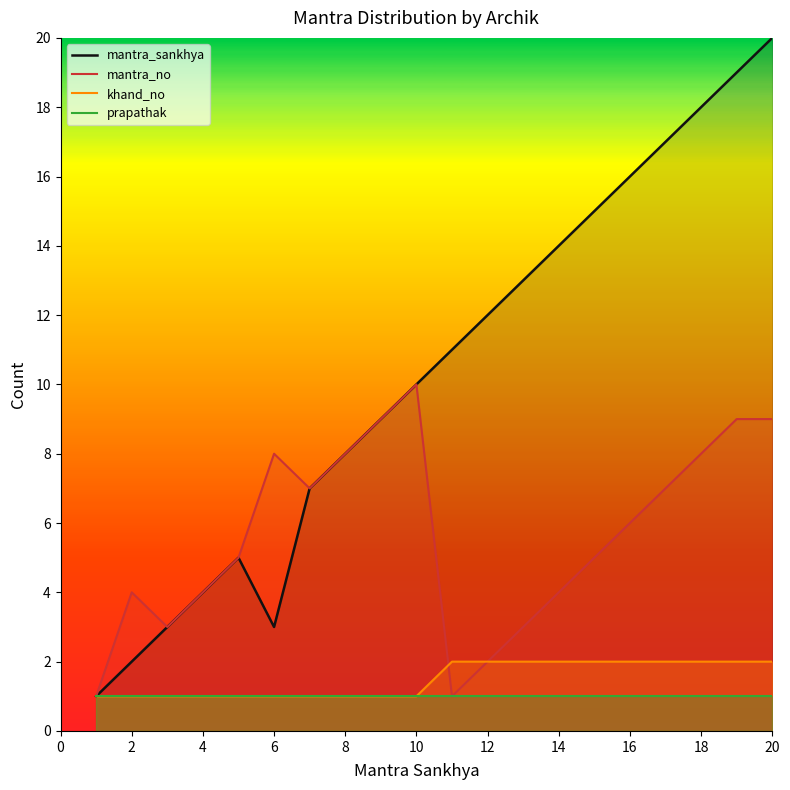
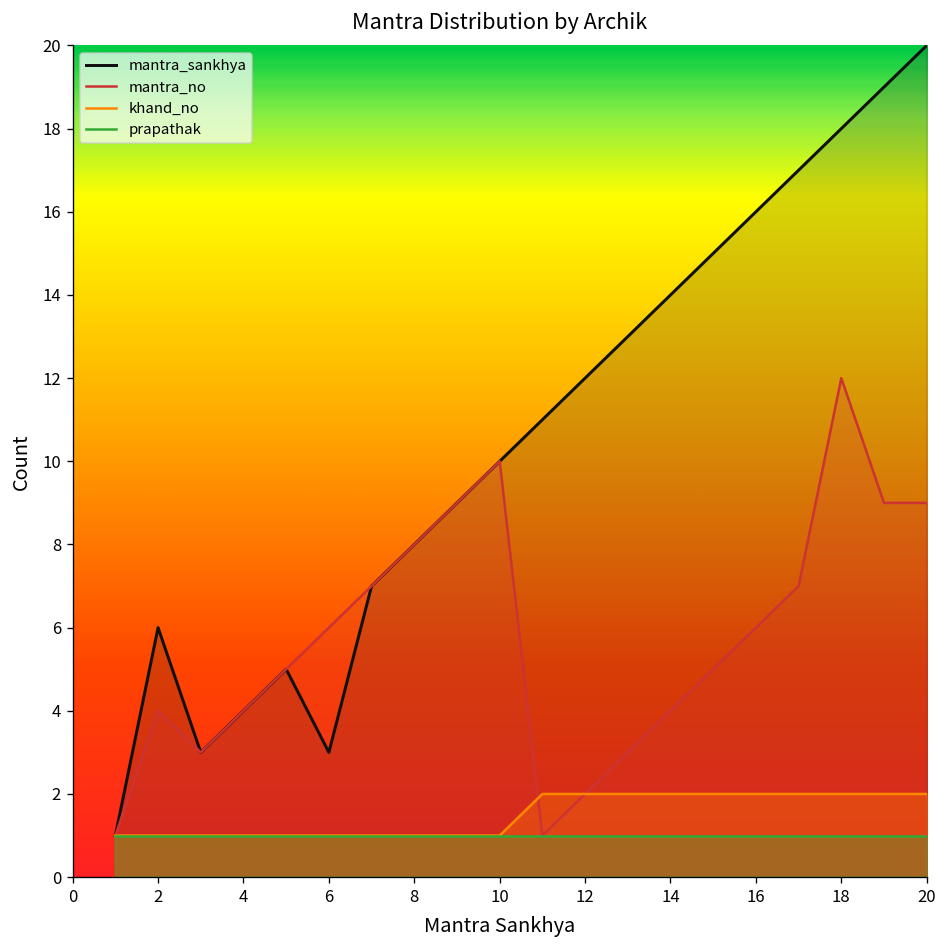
mantra_sankhya, 2: 2 -> 6
mantra_no, 6: 8 -> 6
mantra_no, 18: 8 -> 12
